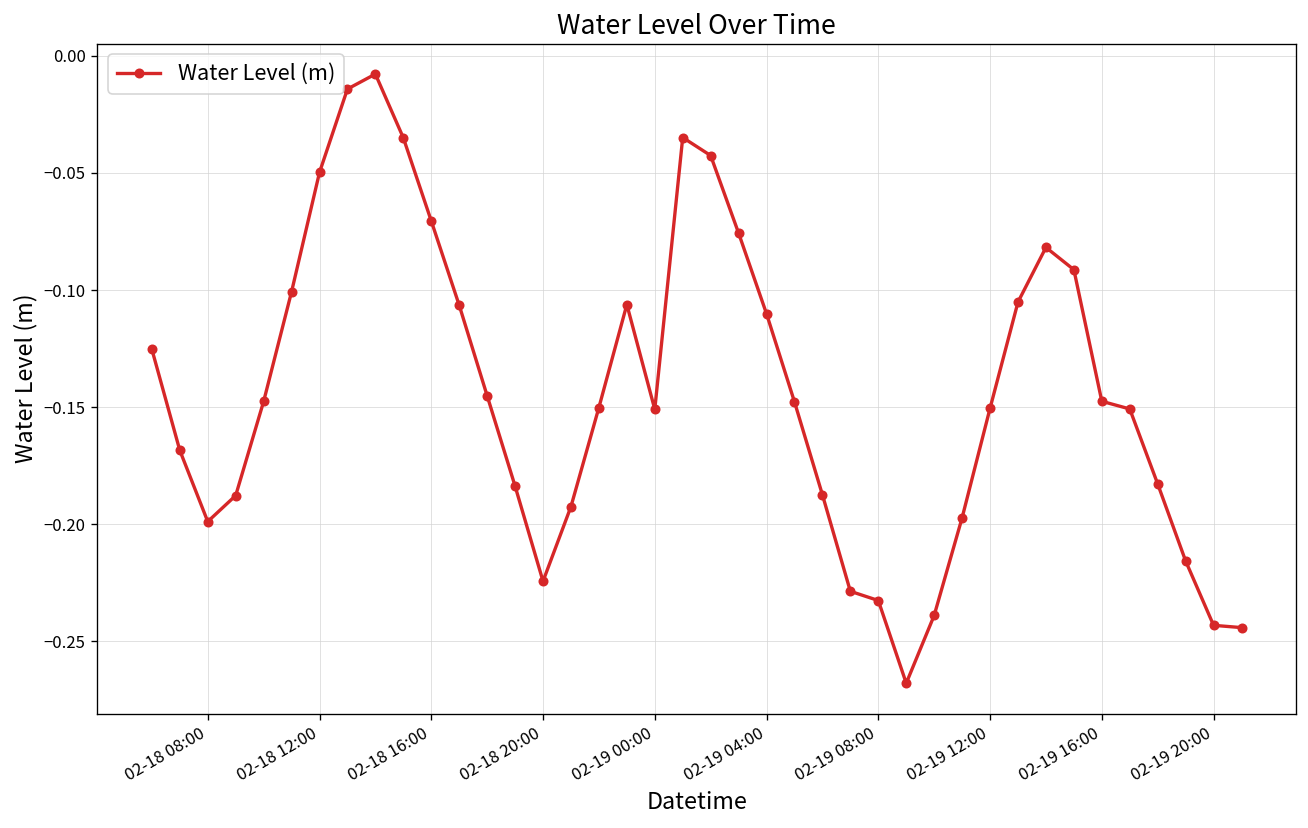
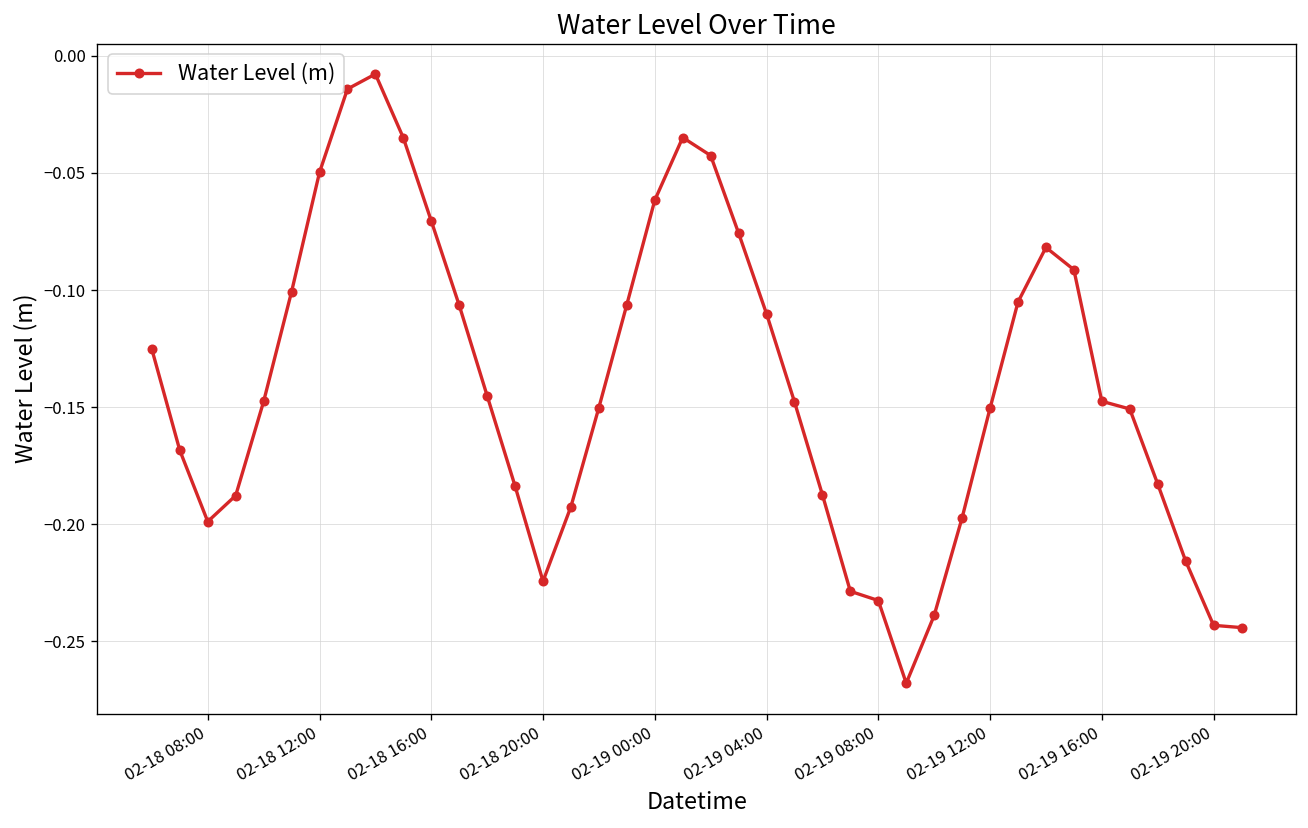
02-19 00:00: -0.151 -> -0.062
